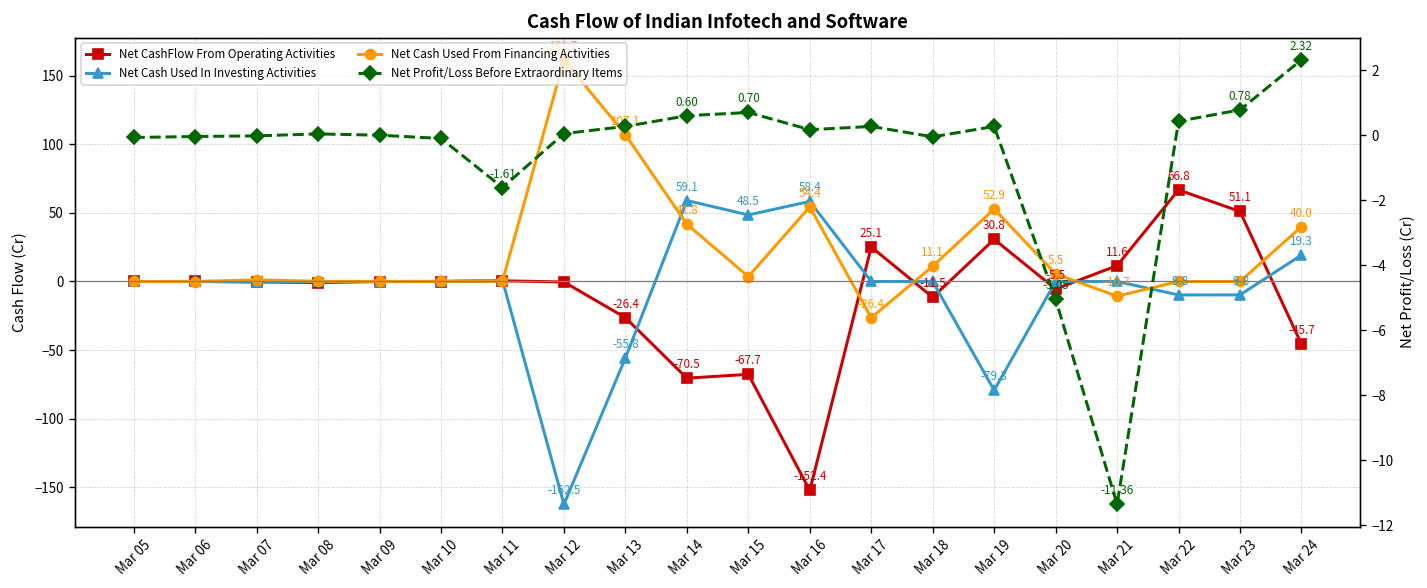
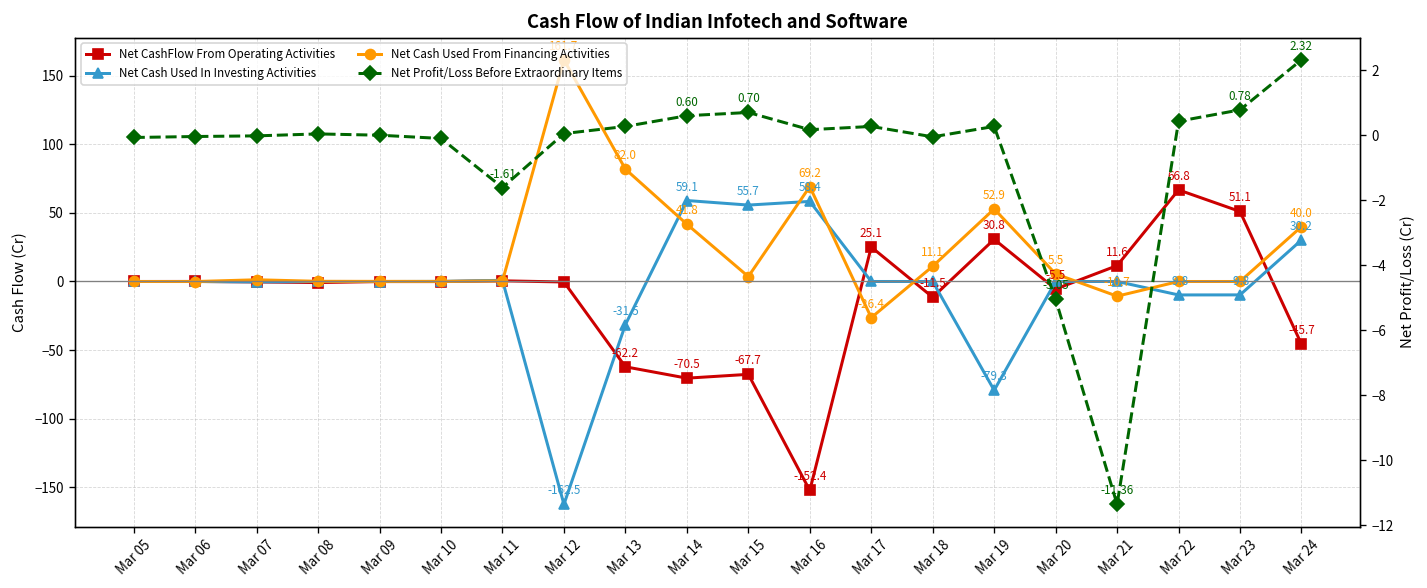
Net CashFlow From Operating Activities, Mar 13: -26.4 -> -62.2
Net Cash Used In Investing Activities, Mar 13: -55.8 -> -31.5
Net Cash Used From Financing Activities, Mar 13: 107.1 -> 82.0
Net Cash Used In Investing Activities, Mar 15: 48.5 -> 55.7
Net Cash Used From Financing Activities, Mar 16: 54.4 -> 69.2
Net Cash Used In Investing Activities, Mar 24: 19.3 -> 30.2
